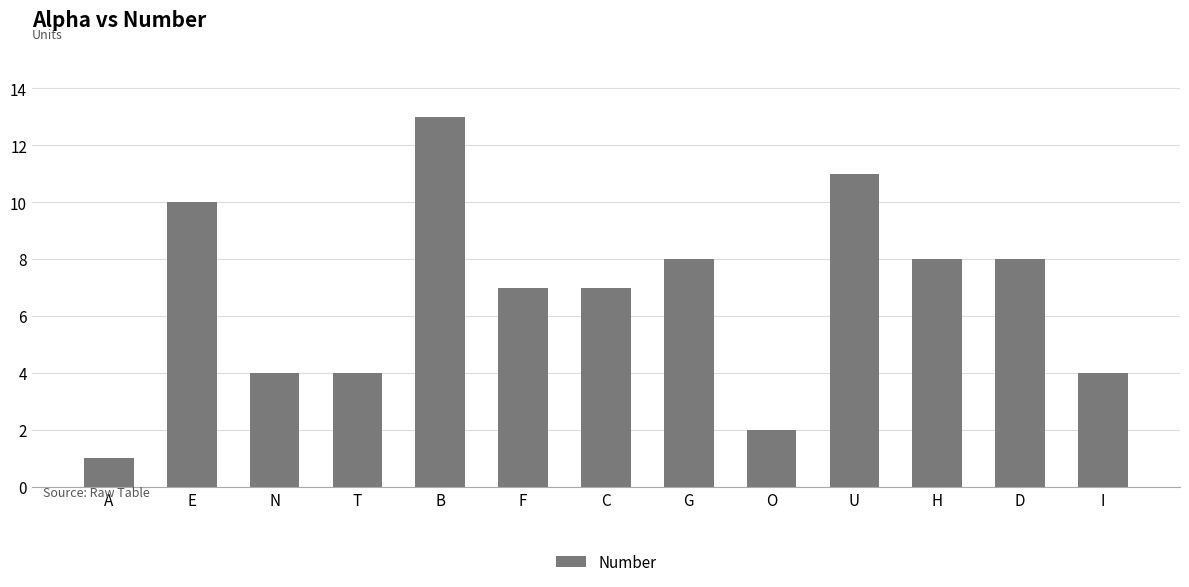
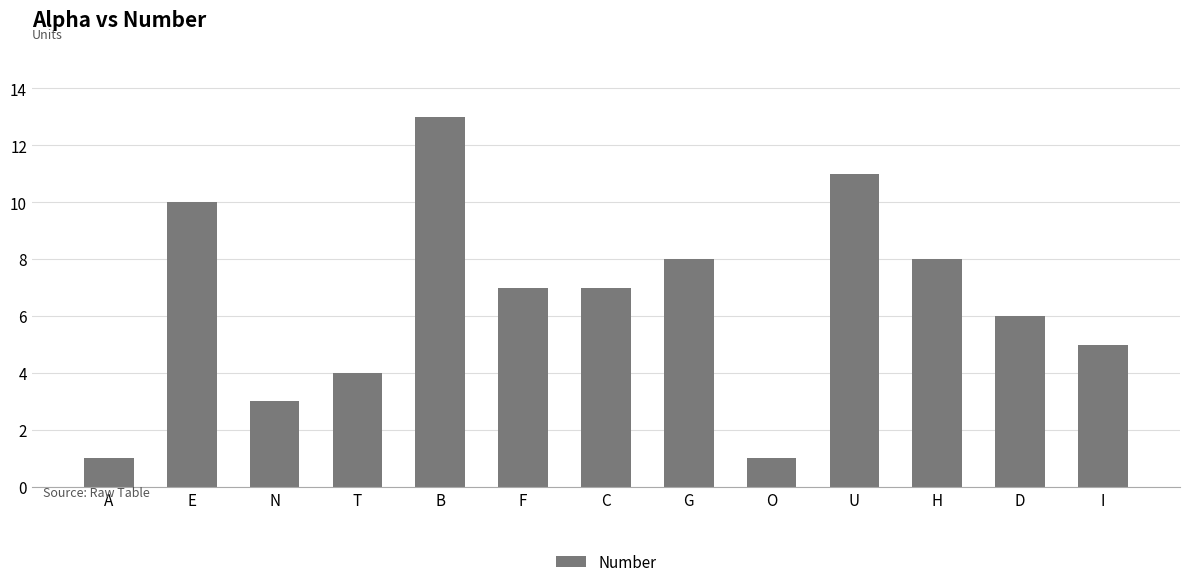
N: 4 -> 3
O: 2 -> 1
D: 8 -> 6
I: 4 -> 5
